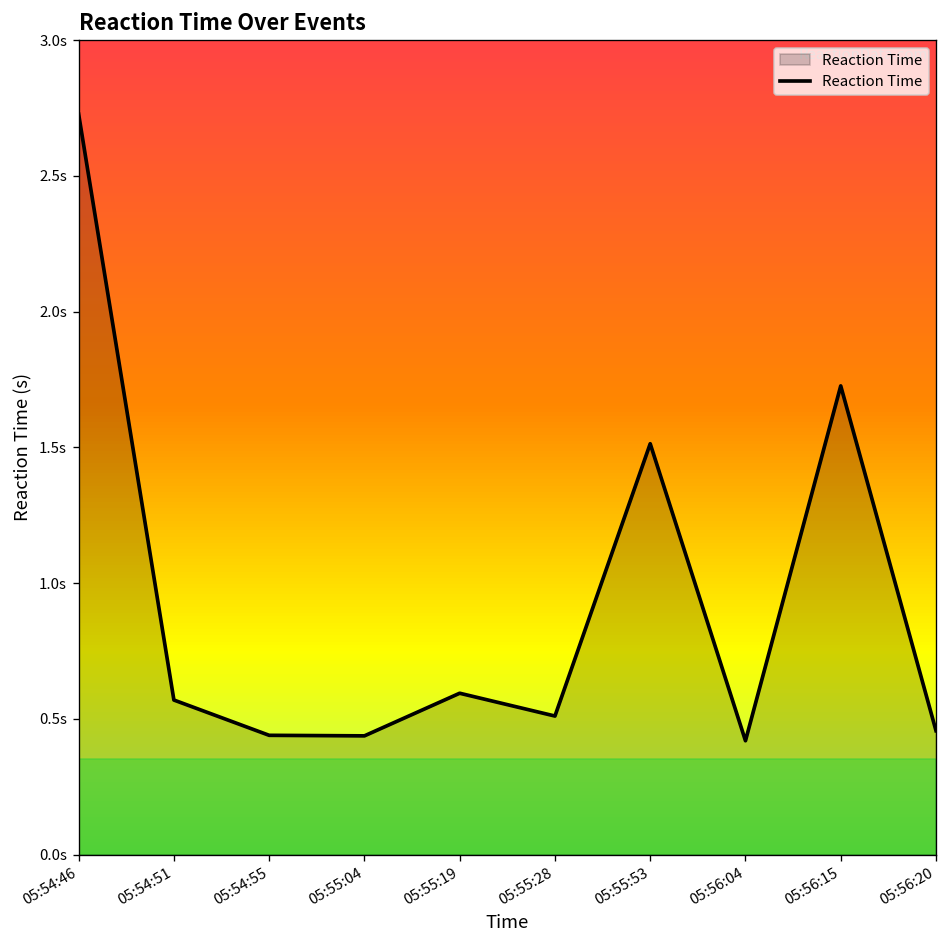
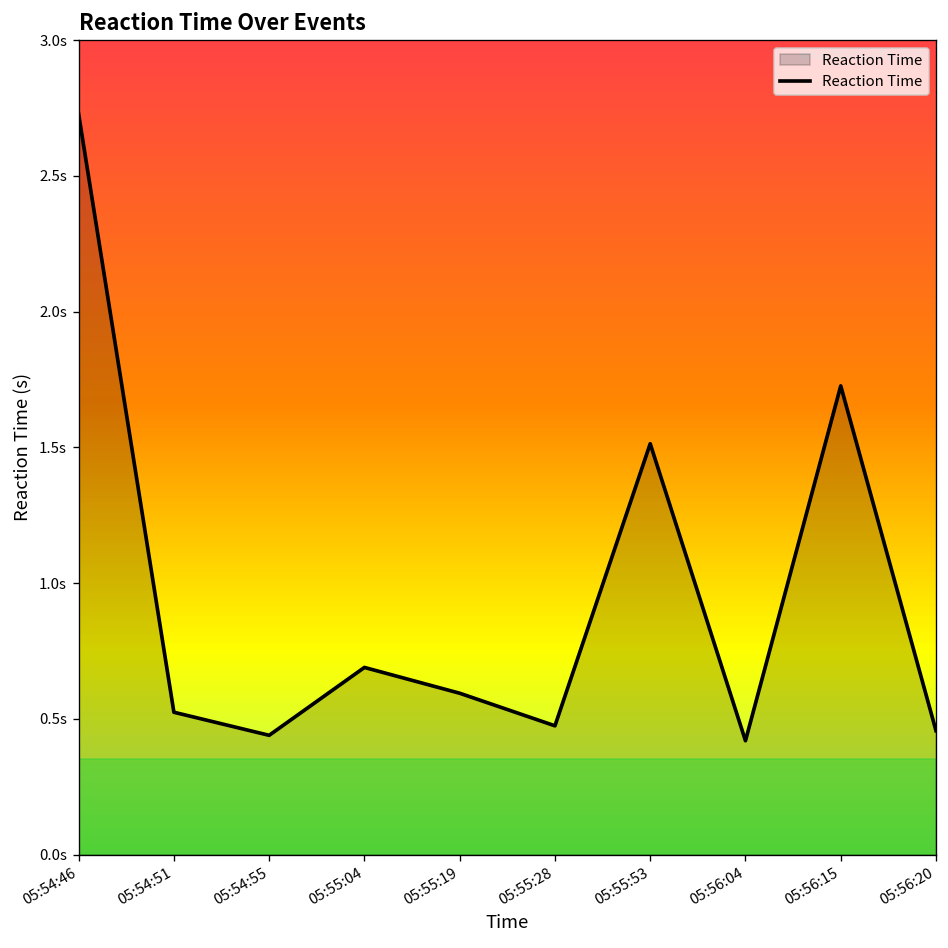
05:54:51: 0.57s -> 0.52s
05:55:04: 0.44s -> 0.69s
05:55:28: 0.51s -> 0.47s
